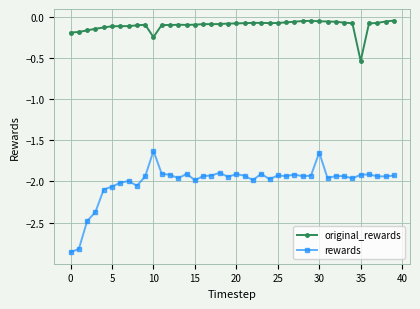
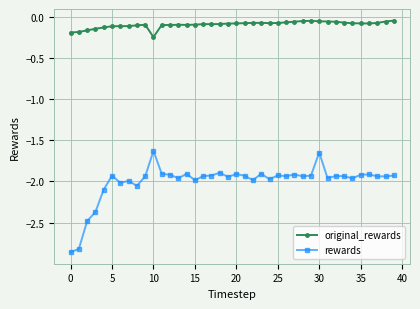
rewards, 5: -2.1 -> -1.9
original_rewards, 35: -0.5 -> -0.1
